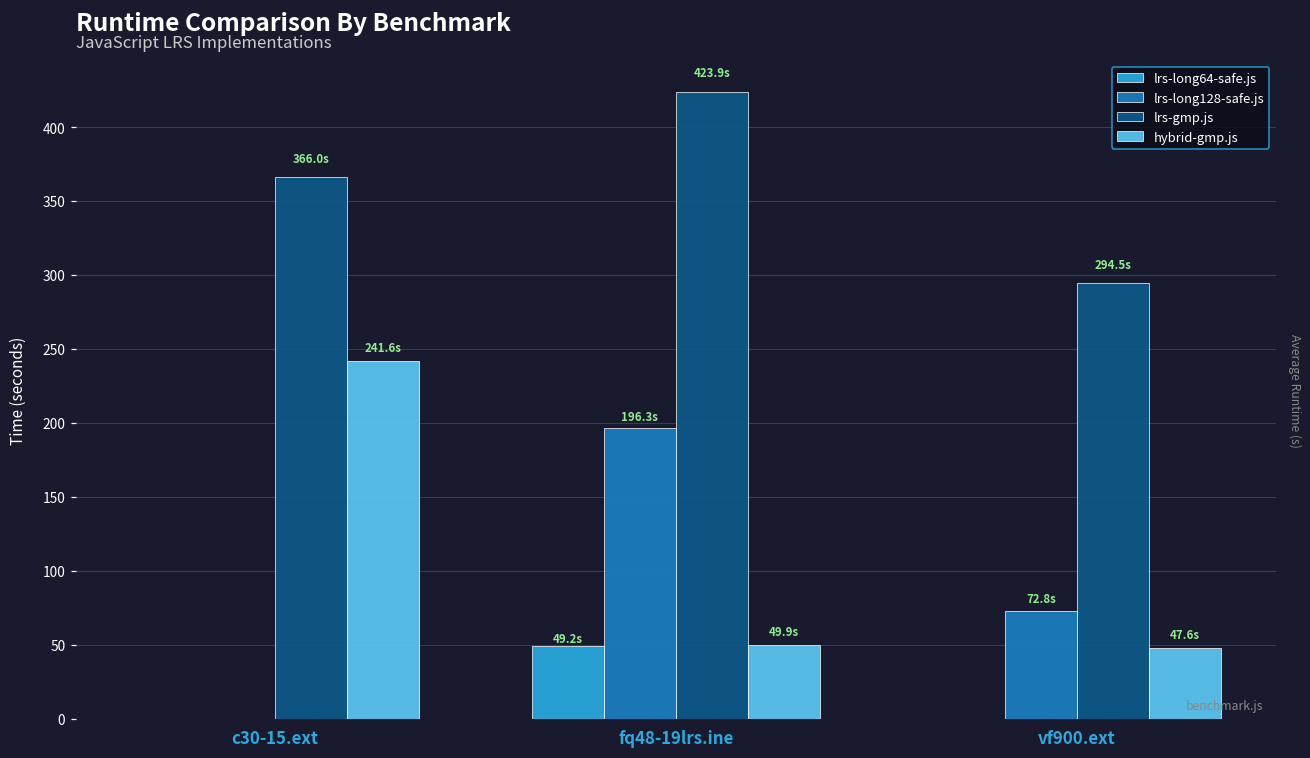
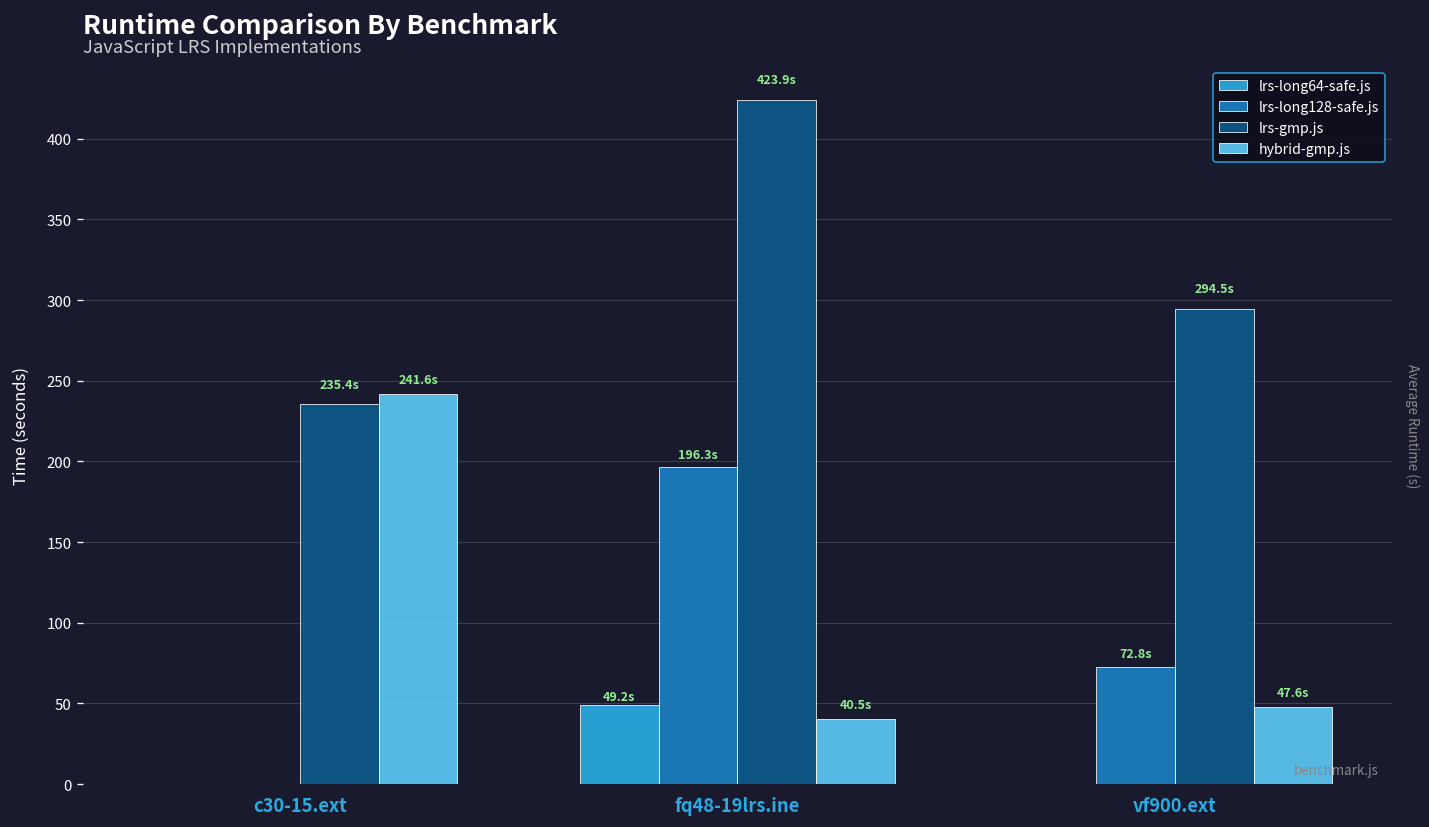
lrs-gmp.js, c30-15.ext: 366.0s -> 235.4s
hybrid-gmp.js, fq48-19lrs.ine: 49.9s -> 40.5s
